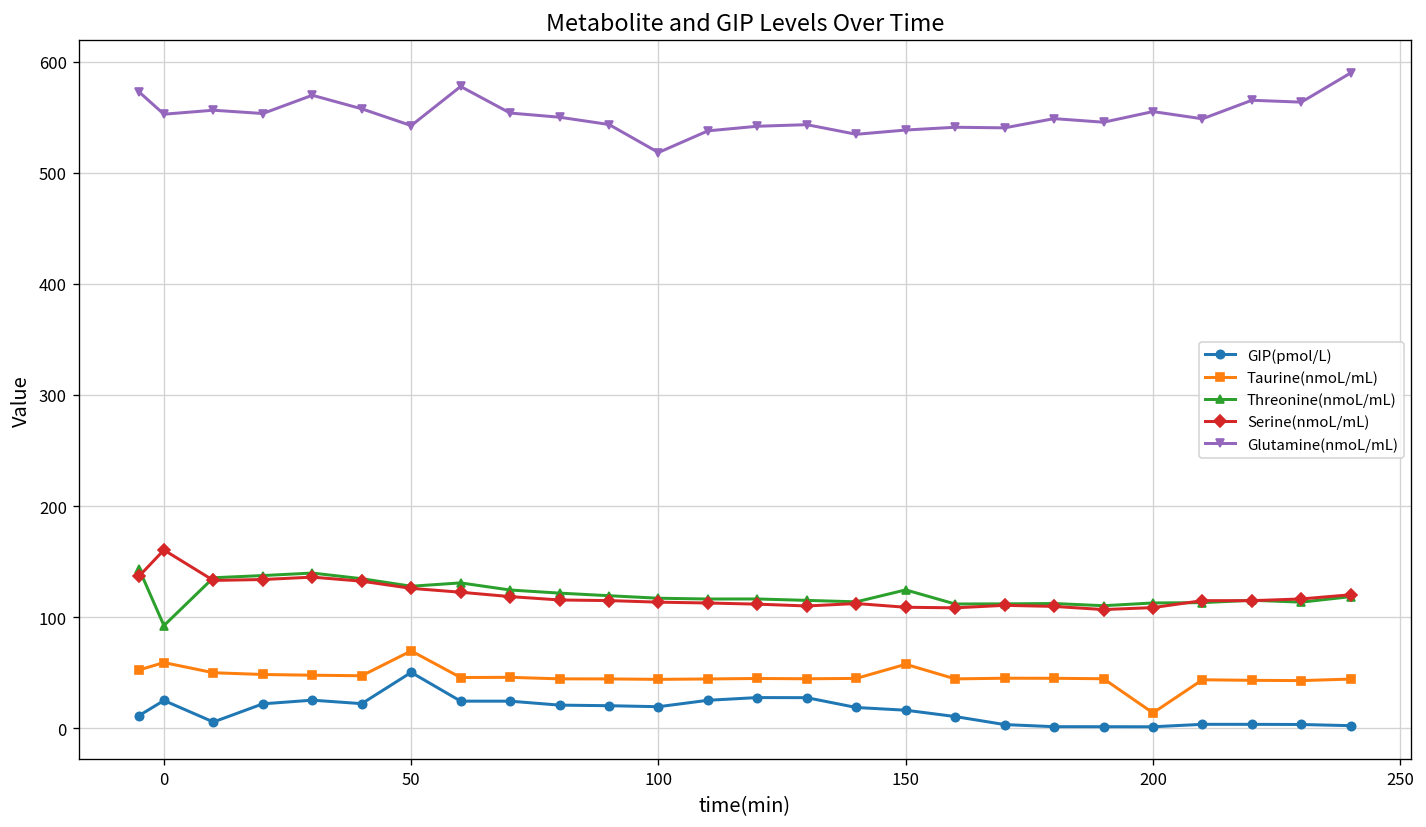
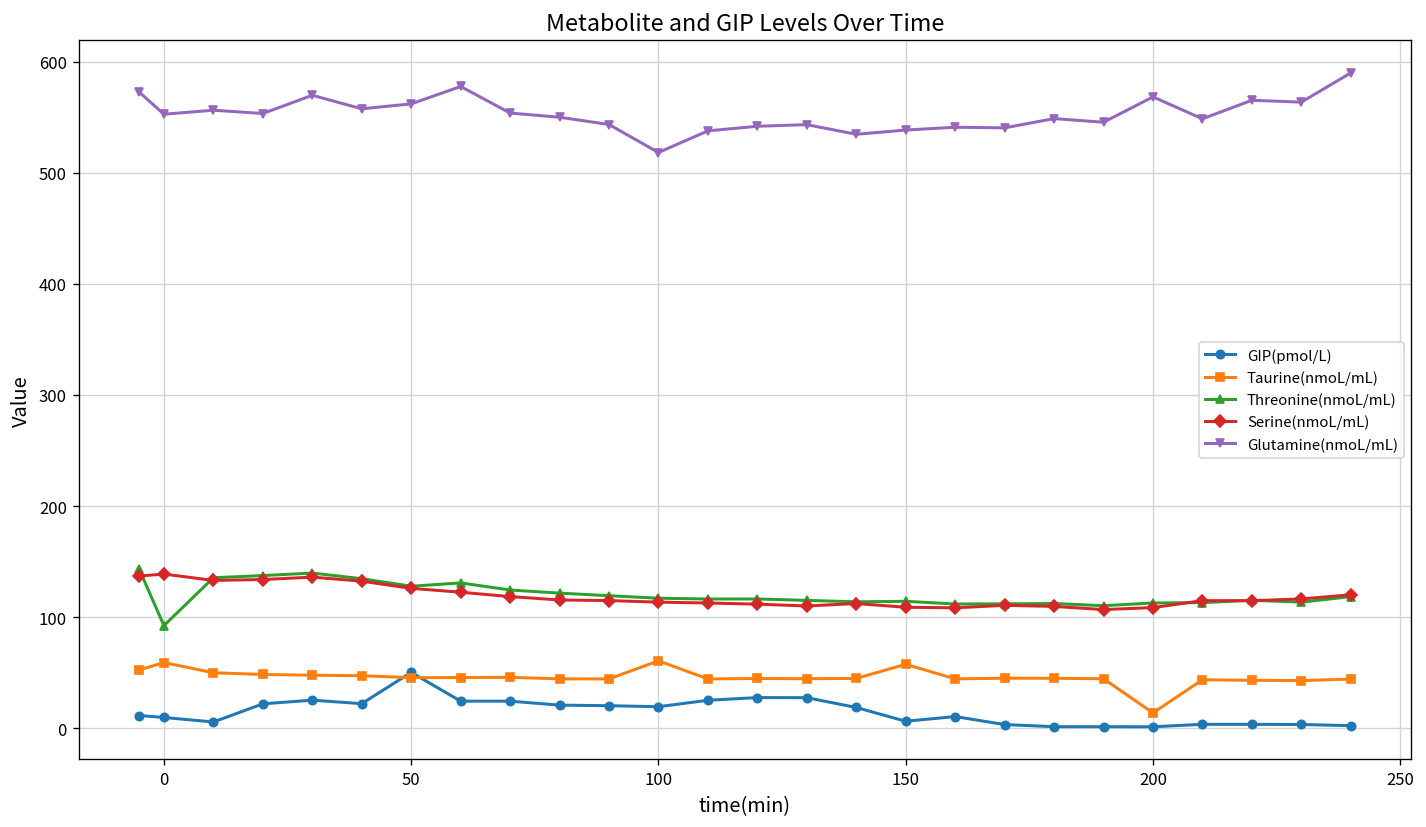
GIP(pmol/L), 0: 20 -> 10
Serine(nmoL/mL), 0: 160 -> 140
Taurine(nmoL/mL), 50: 70 -> 50
Glutamine(nmoL/mL), 50: 540 -> 560
Taurine(nmoL/mL), 100: 40 -> 60
GIP(pmol/L), 150: 20 -> 10
Threonine(nmoL/mL), 150: 120 -> 110
Glutamine(nmoL/mL), 200: 560 -> 570
